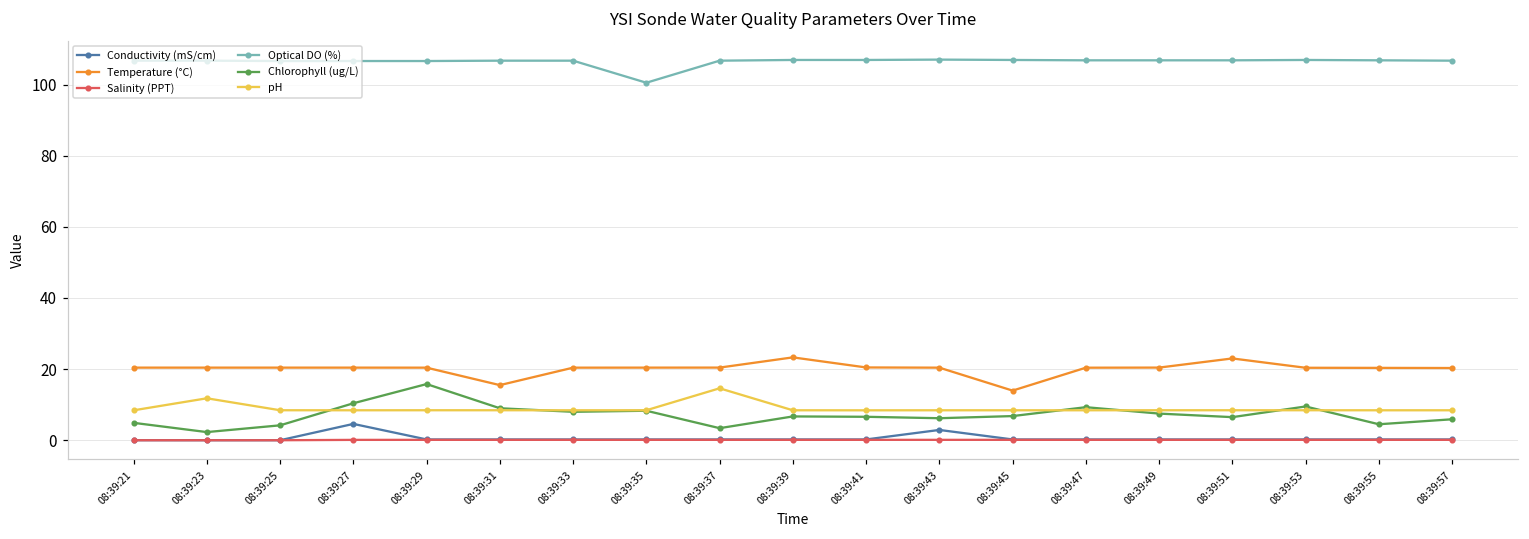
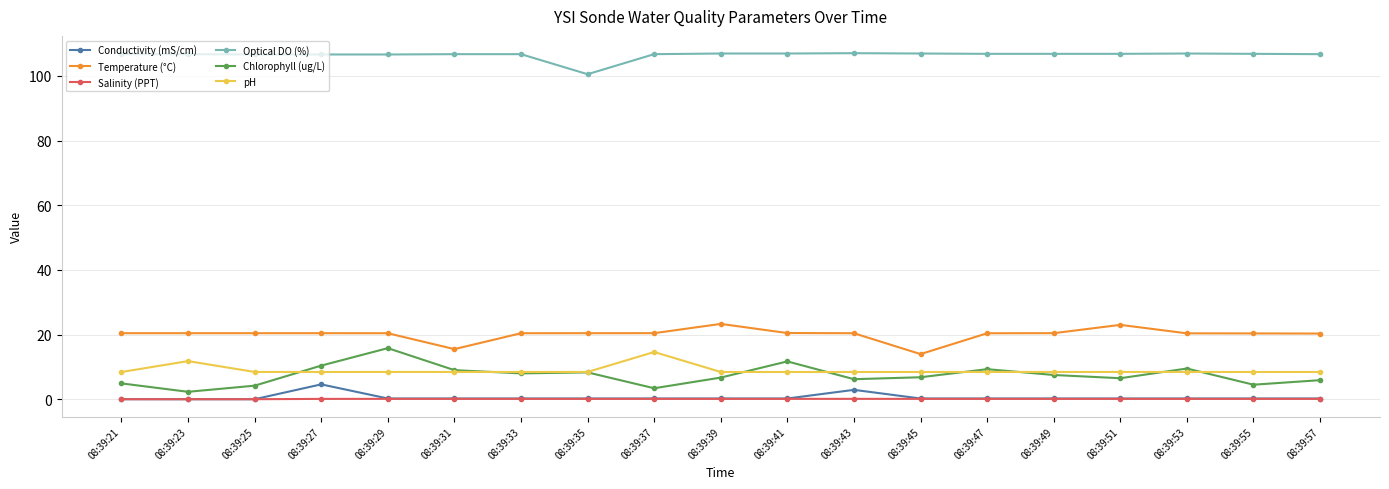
Chlorophyll (ug/L), 08:39:41: 7 -> 12
